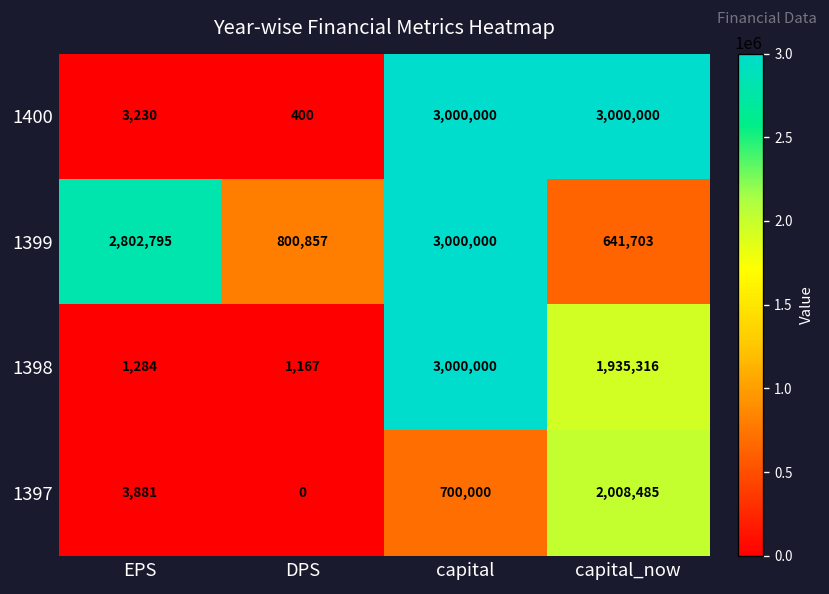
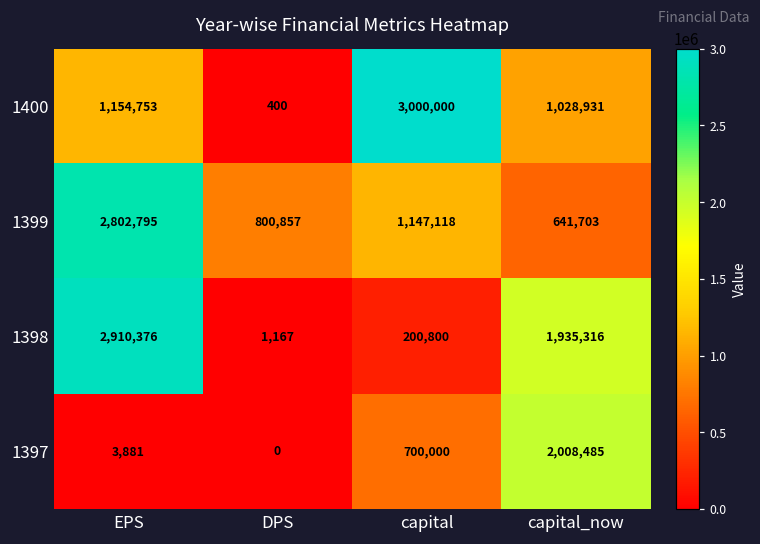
1400, EPS: 3,230 -> 1,154,753
1400, capital_now: 3,000,000 -> 1,028,931
1399, capital: 3,000,000 -> 1,147,118
1398, EPS: 1,284 -> 2,910,376
1398, capital: 3,000,000 -> 200,800
